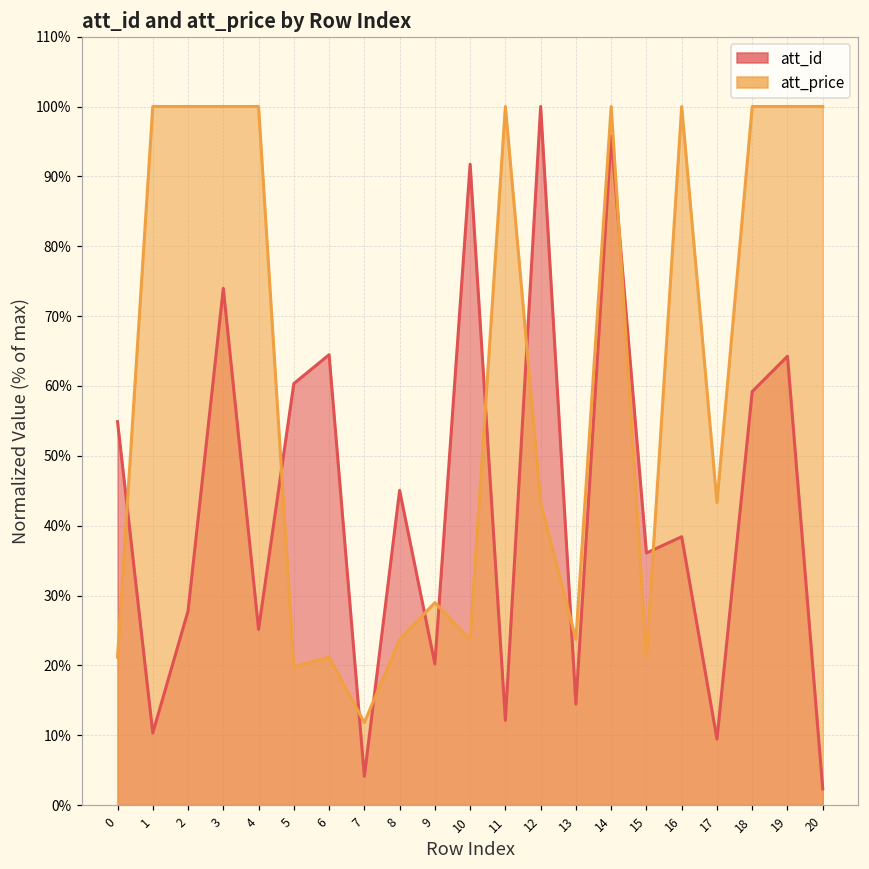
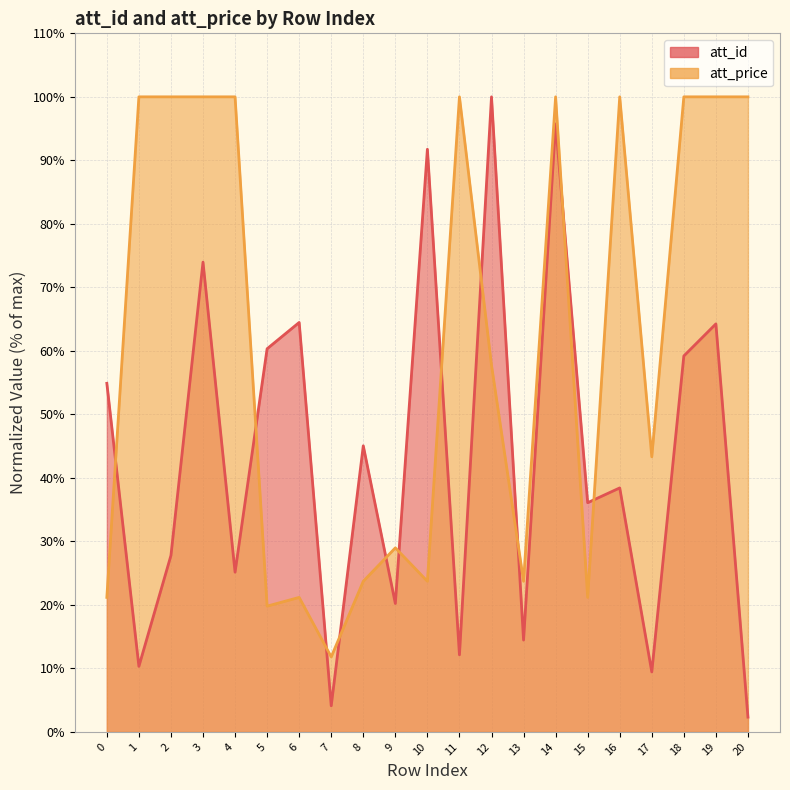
att_price, 12: 43% -> 58%
